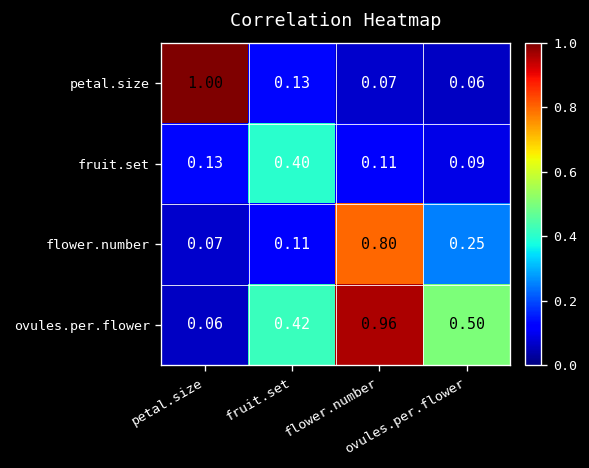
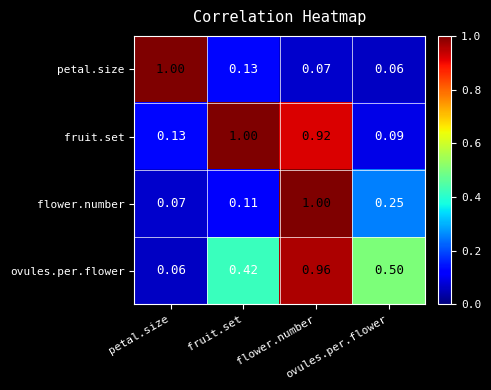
fruit.set, fruit.set: 0.40 -> 1.00
fruit.set, flower.number: 0.11 -> 0.92
flower.number, flower.number: 0.80 -> 1.00
